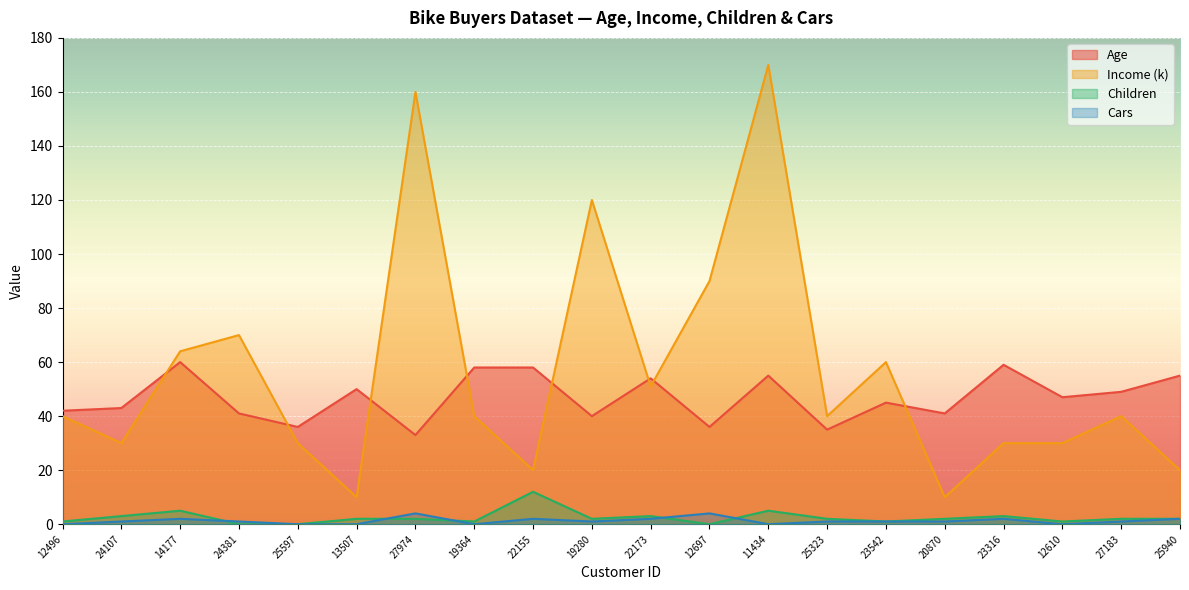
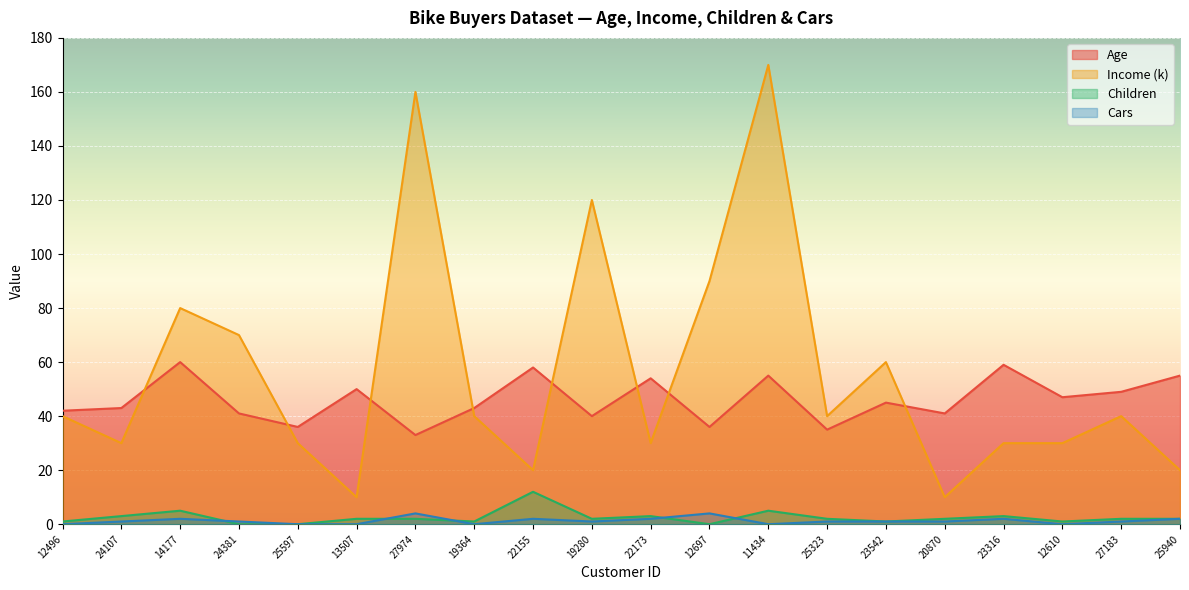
Income (k), 14177: 64 -> 80
Age, 19364: 58 -> 43
Income (k), 22173: 51 -> 30
